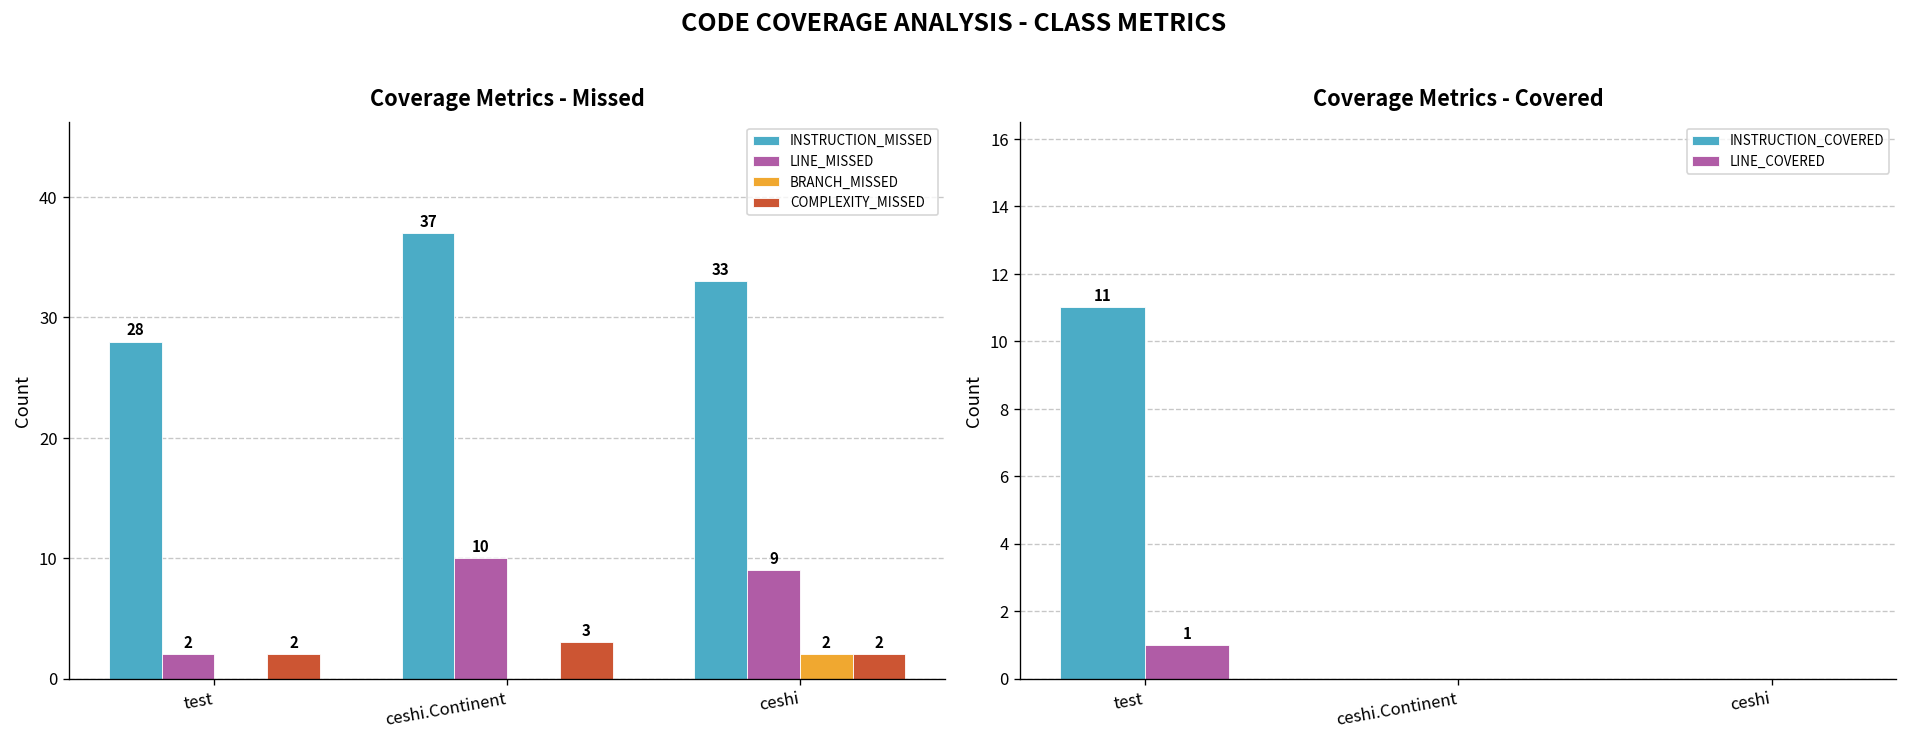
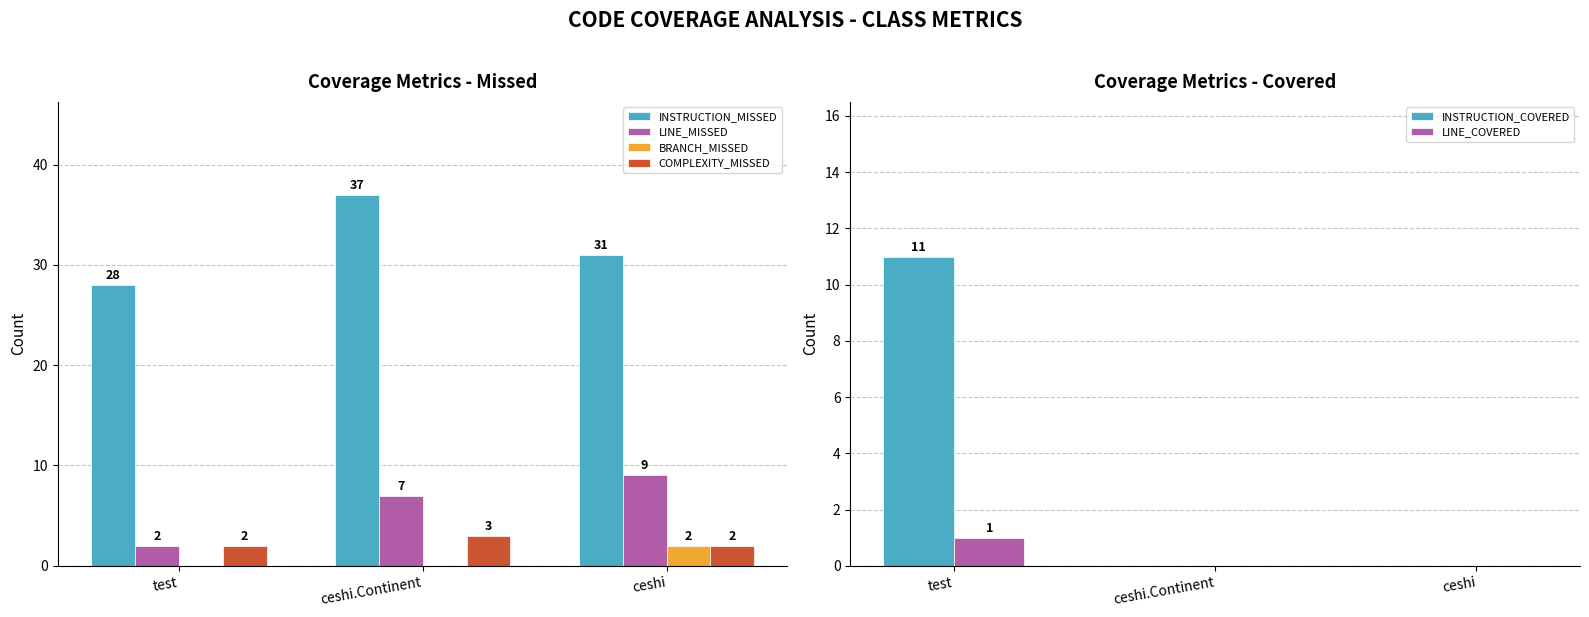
Coverage Metrics - Missed, LINE_MISSED, ceshi.Continent: 10 -> 7
Coverage Metrics - Missed, INSTRUCTION_MISSED, ceshi: 33 -> 31
